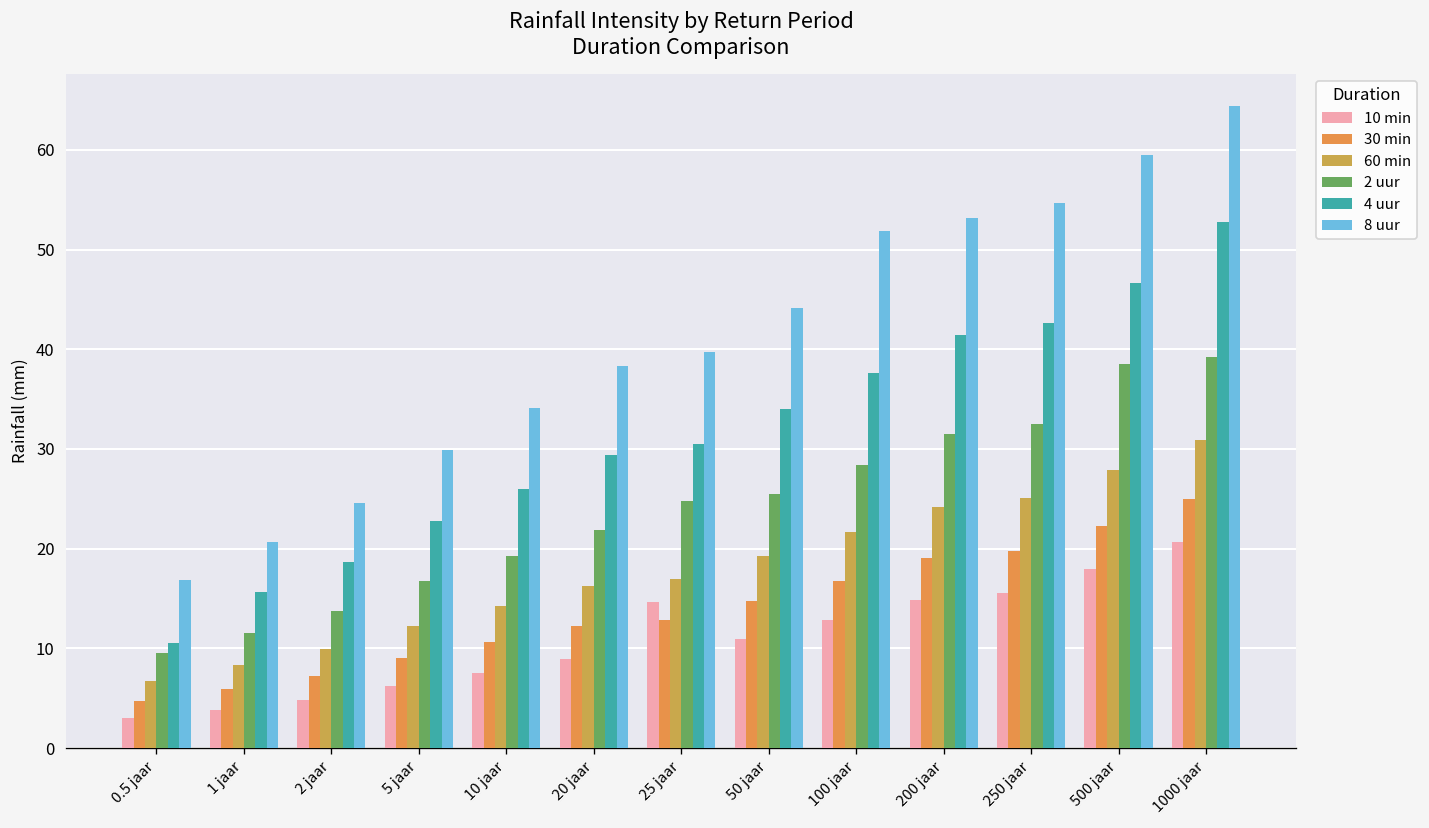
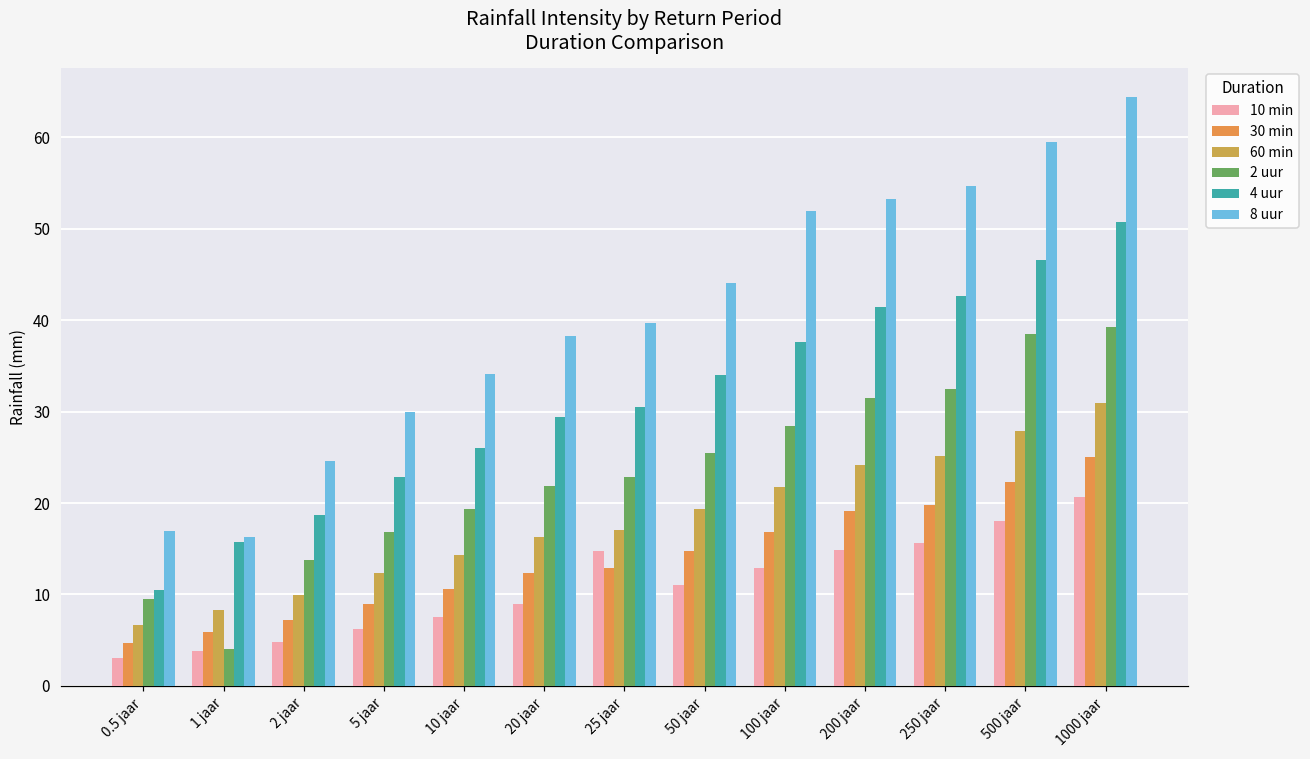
2 uur, 1 jaar: 12 -> 4
8 uur, 1 jaar: 21 -> 16
2 uur, 25 jaar: 25 -> 23
4 uur, 1000 jaar: 53 -> 51
